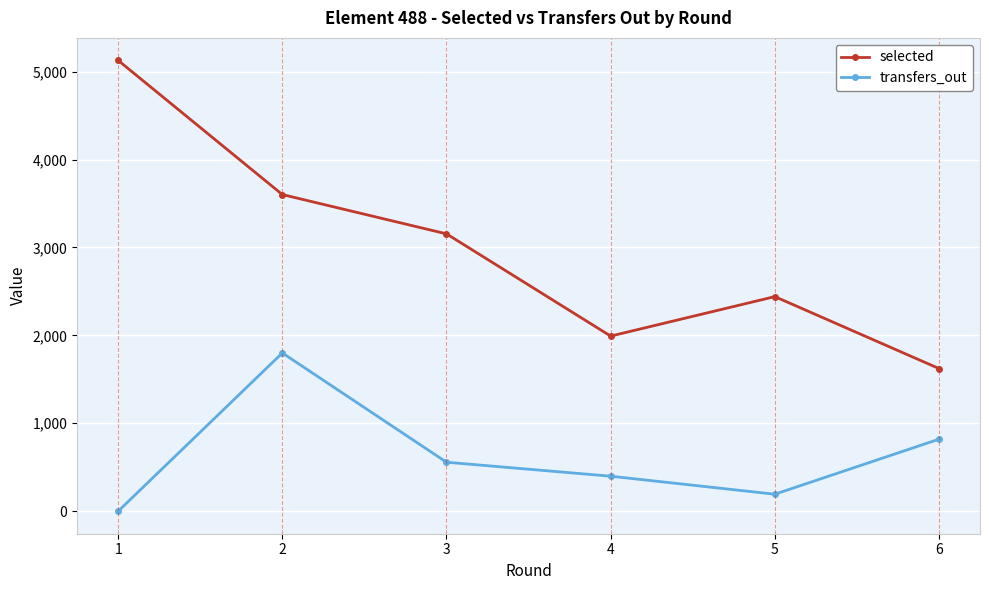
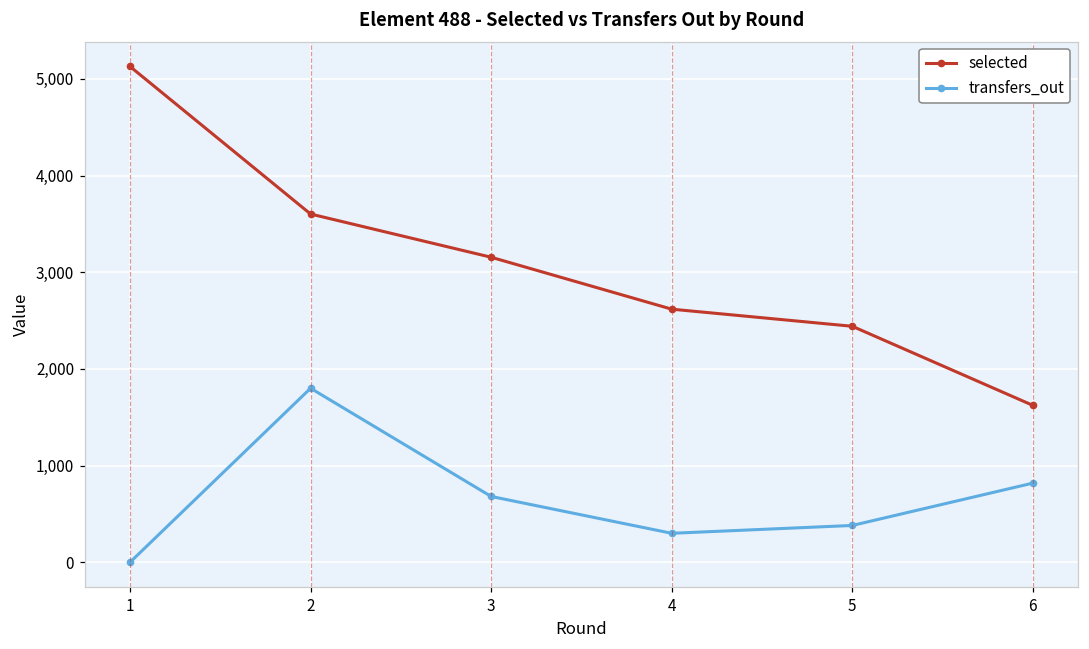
transfers_out, 3: 600 -> 700
selected, 4: 2,000 -> 2,600
transfers_out, 4: 400 -> 300
transfers_out, 5: 200 -> 400
